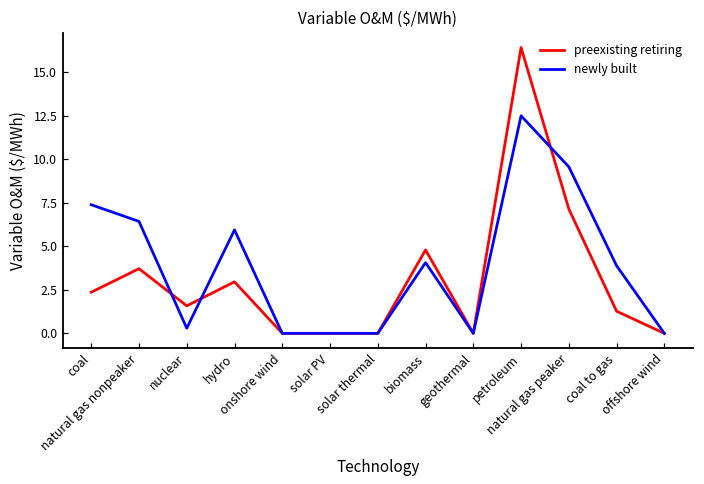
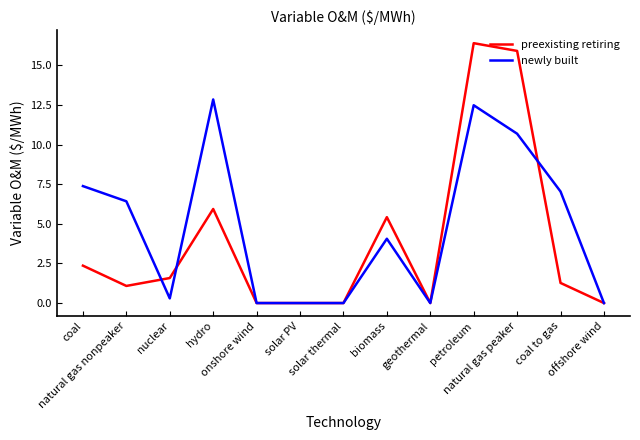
preexisting retiring, natural gas nonpeaker: 3.7 -> 1.1
preexisting retiring, hydro: 3.0 -> 5.9
newly built, hydro: 5.9 -> 12.9
preexisting retiring, biomass: 4.8 -> 5.4
preexisting retiring, natural gas peaker: 7.1 -> 15.9
newly built, natural gas peaker: 9.6 -> 10.7
newly built, coal to gas: 3.9 -> 7.0
